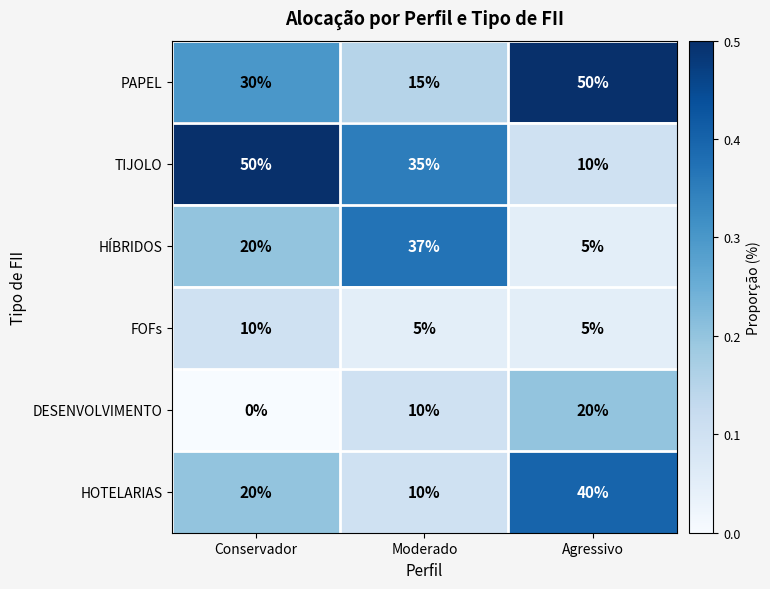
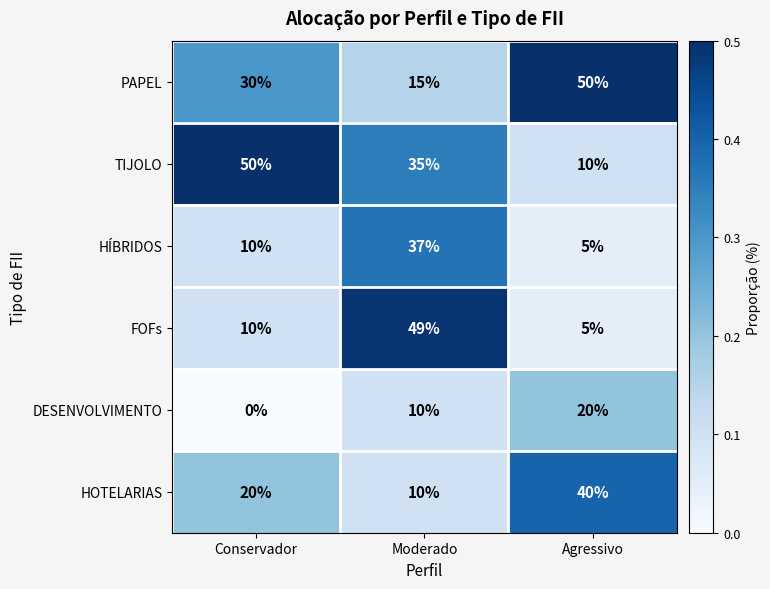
HÍBRIDOS, Conservador: 20% -> 10%
FOFs, Moderado: 5% -> 49%
